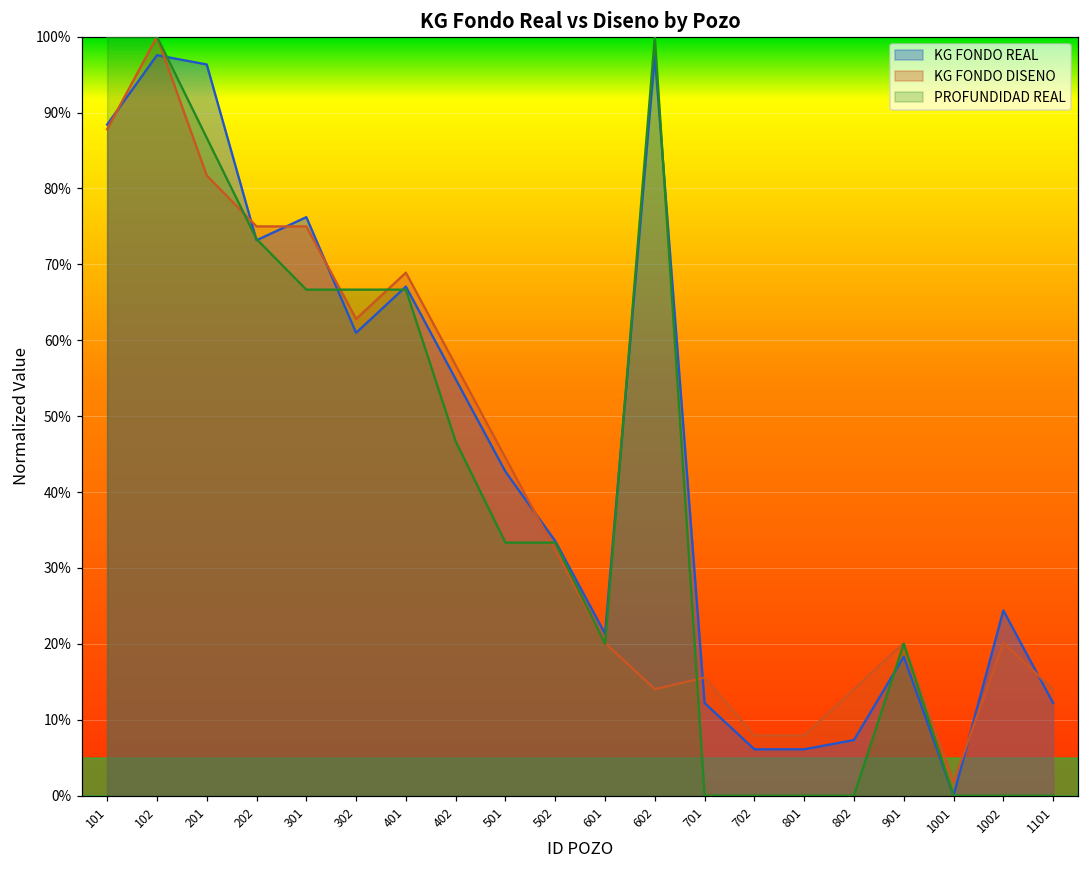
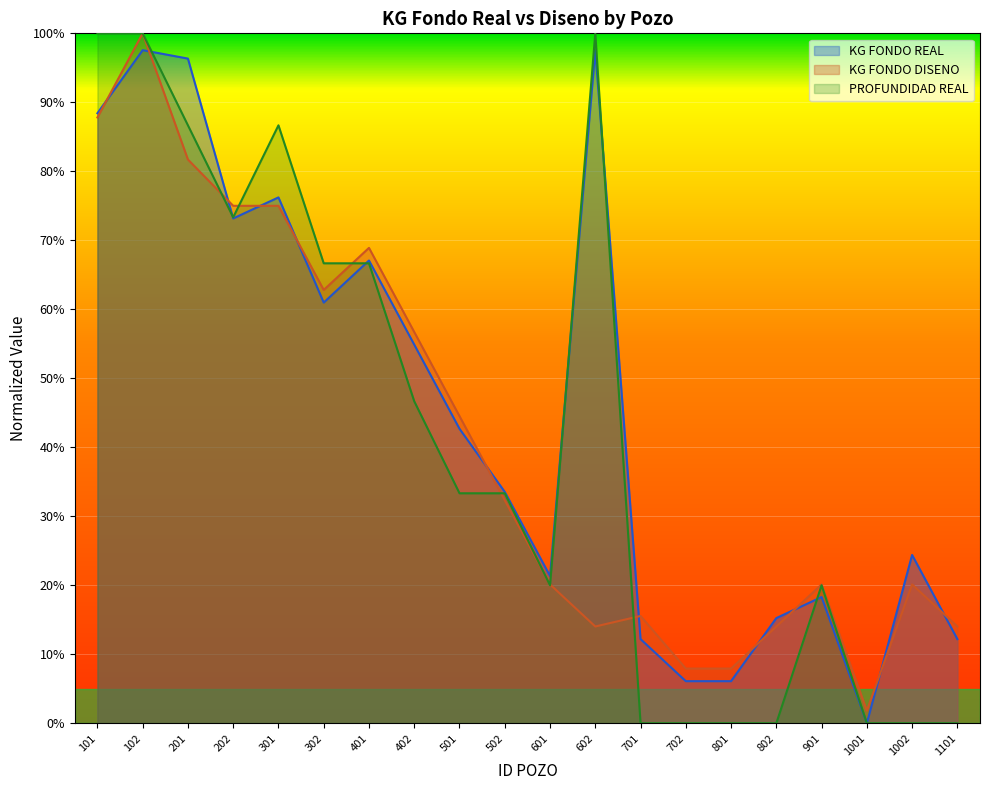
PROFUNDIDAD REAL, 301: 67% -> 87%
KG FONDO REAL, 802: 7% -> 15%
